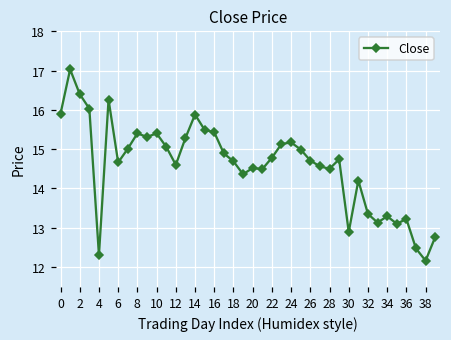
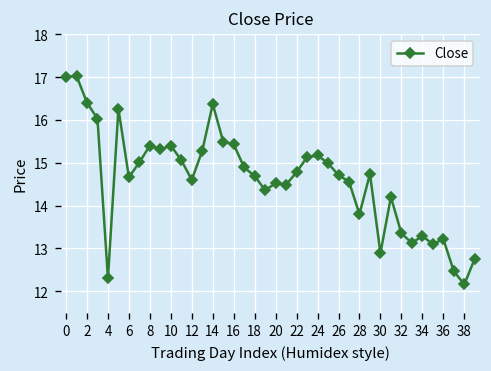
0: 15.9 -> 17.0
14: 15.9 -> 16.4
28: 14.5 -> 13.8
